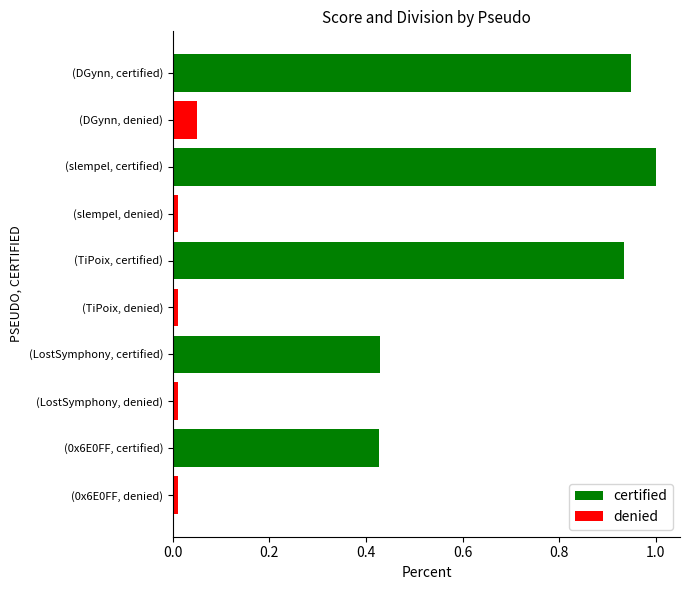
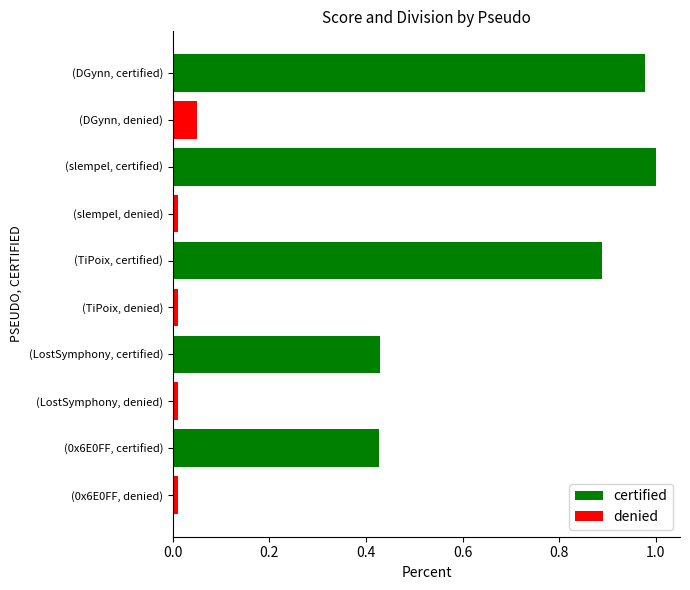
certified, (DGynn, certified): 0.95 -> 0.98
certified, (TiPoix, certified): 0.94 -> 0.89
